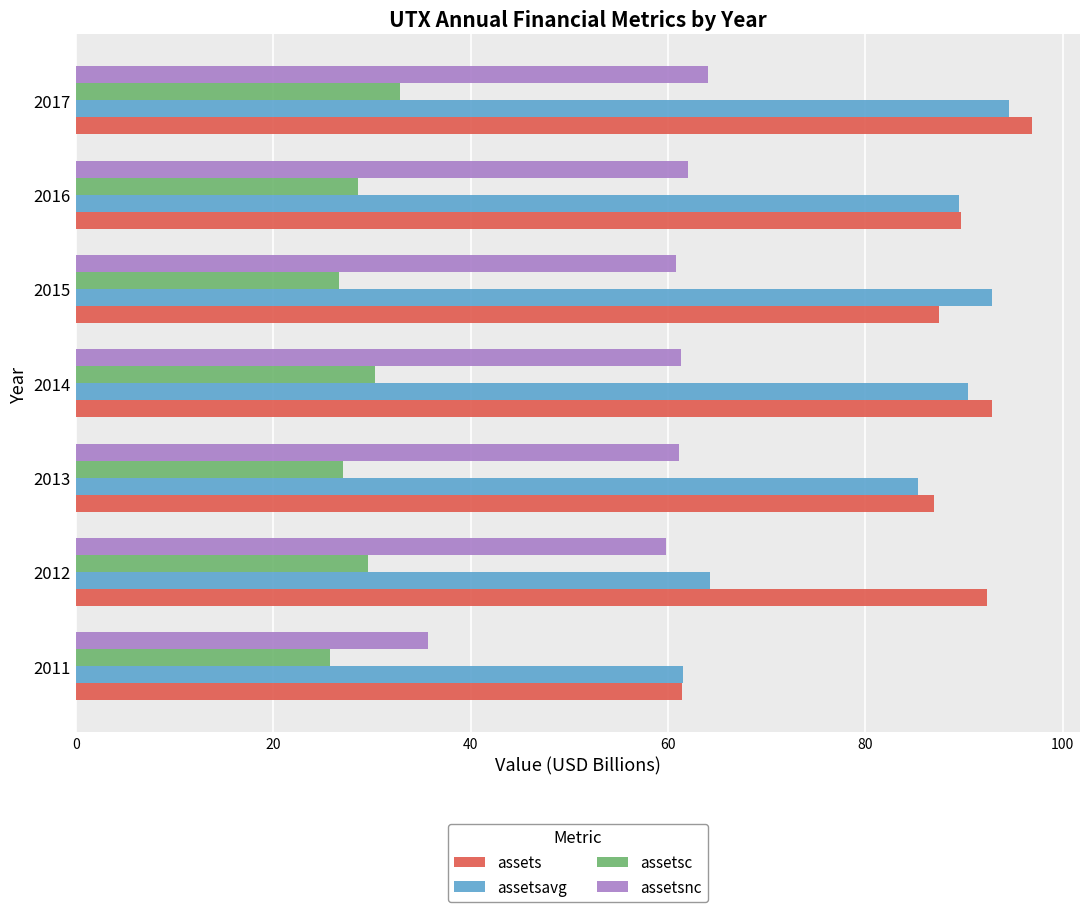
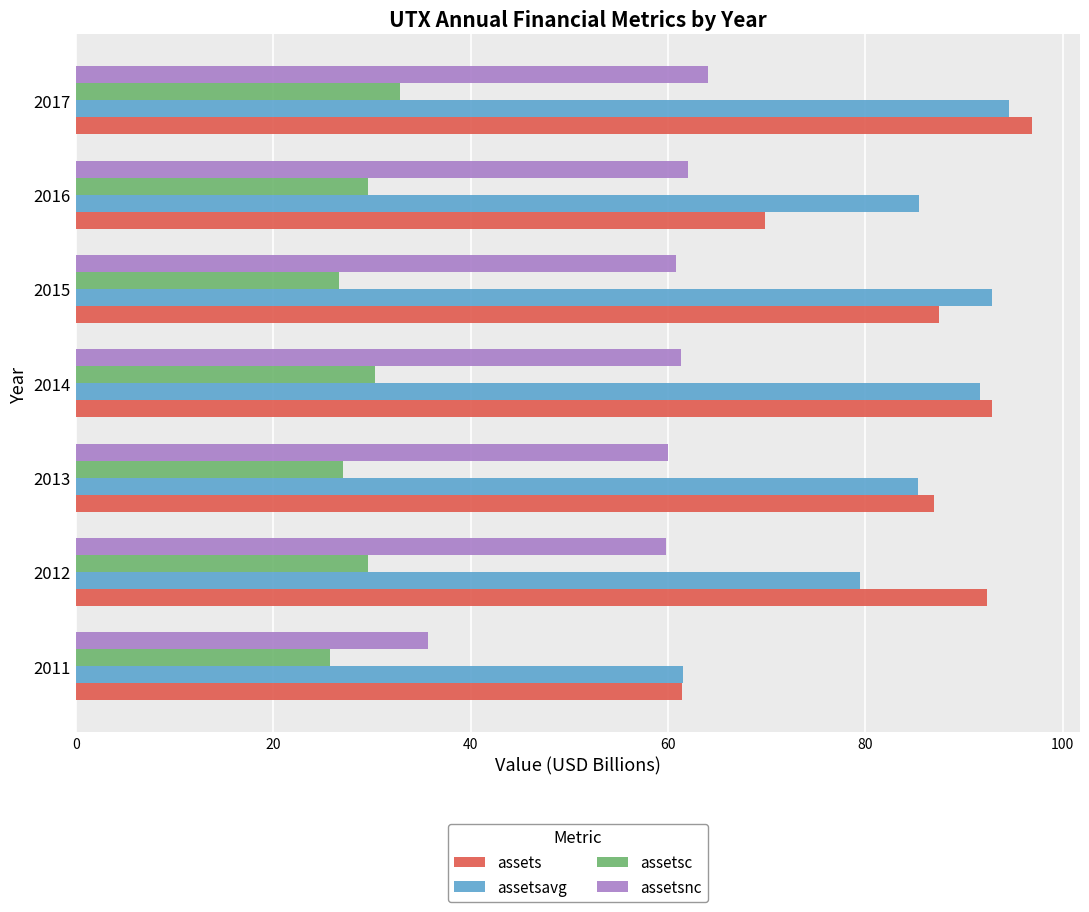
assetsc, 2016: 29 -> 30
assetsavg, 2016: 89 -> 85
assets, 2016: 90 -> 70
assetsavg, 2014: 90 -> 92
assetsnc, 2013: 61 -> 60
assetsavg, 2012: 64 -> 79
